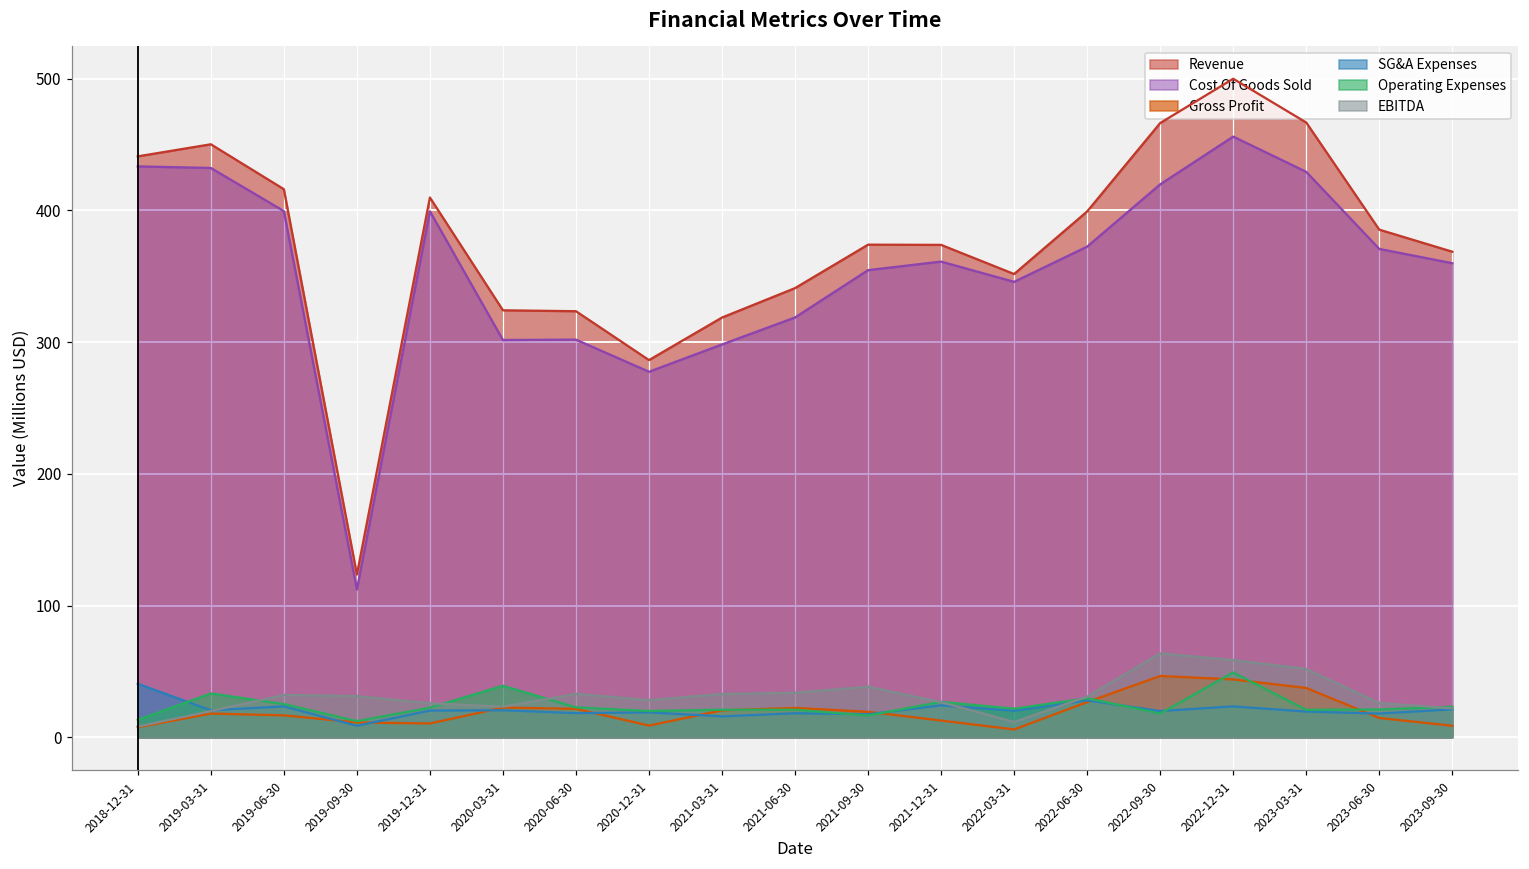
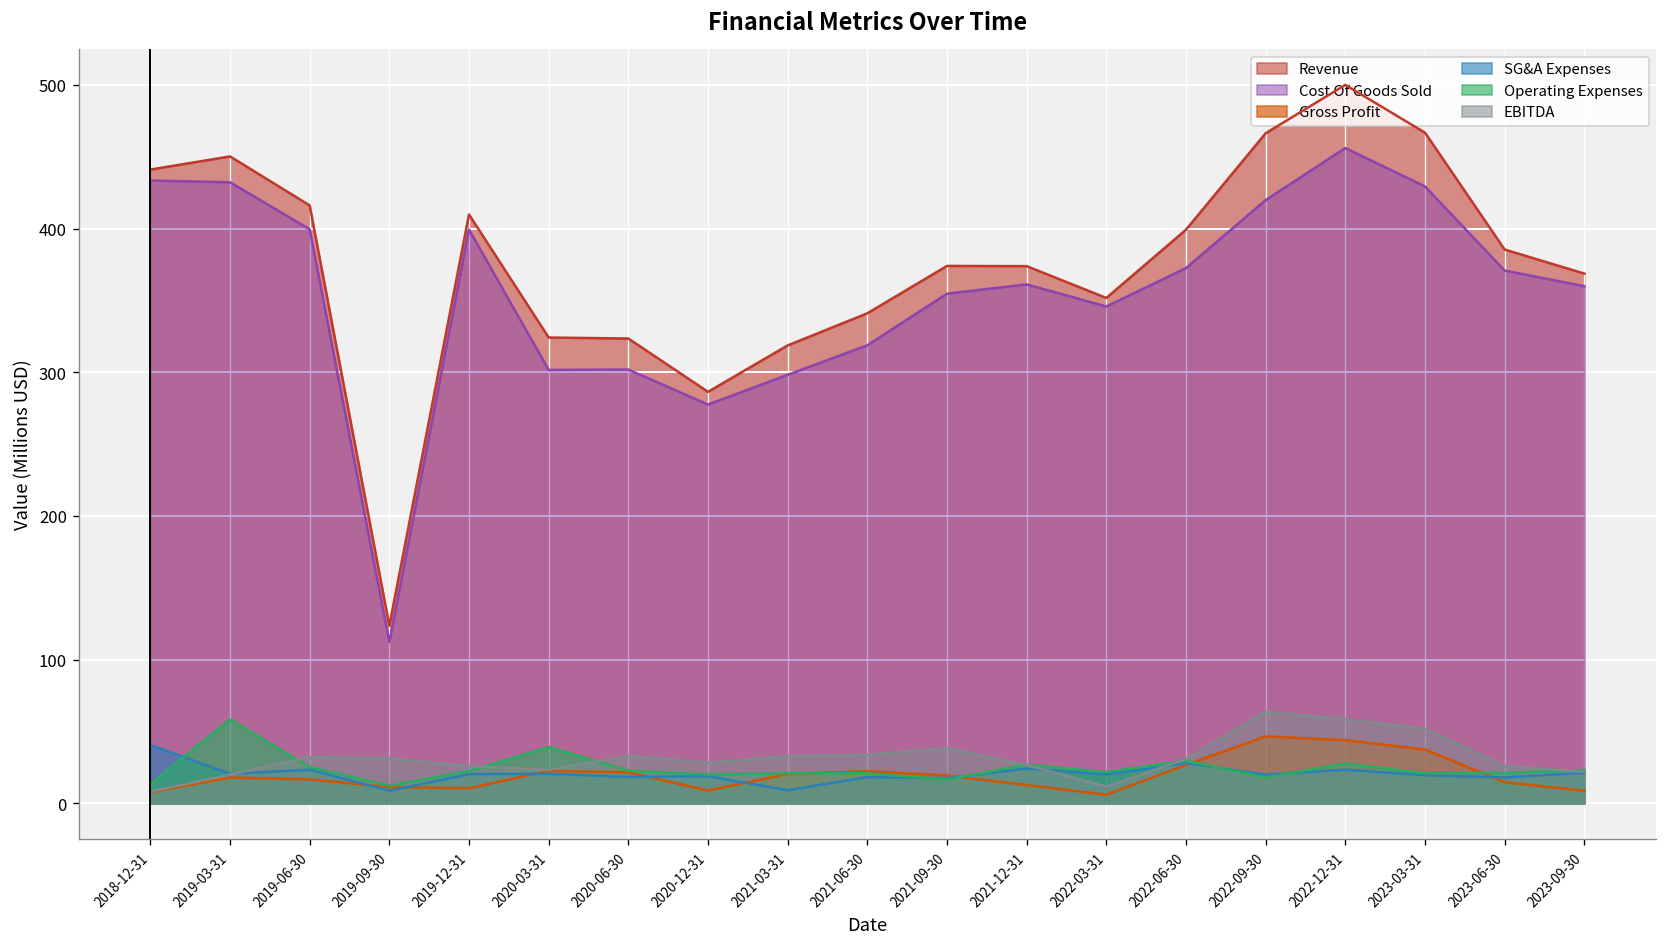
Operating Expenses, 2019-03-31: 33 -> 58
SG&A Expenses, 2021-03-31: 16 -> 9
Operating Expenses, 2022-12-31: 49 -> 28
